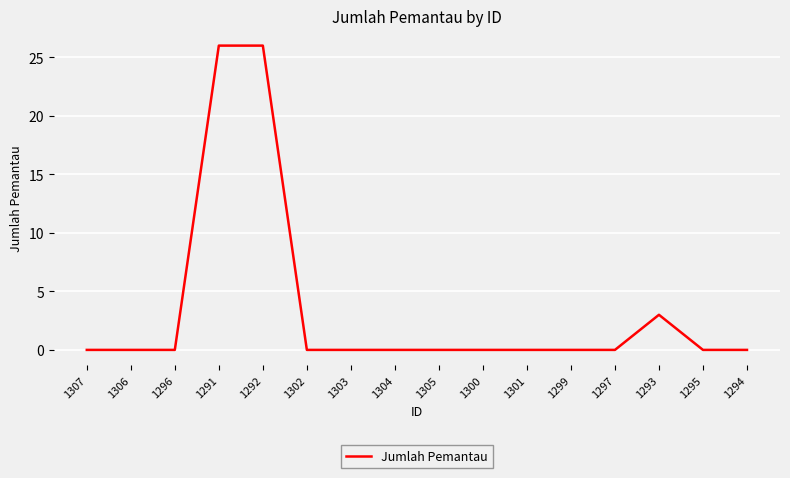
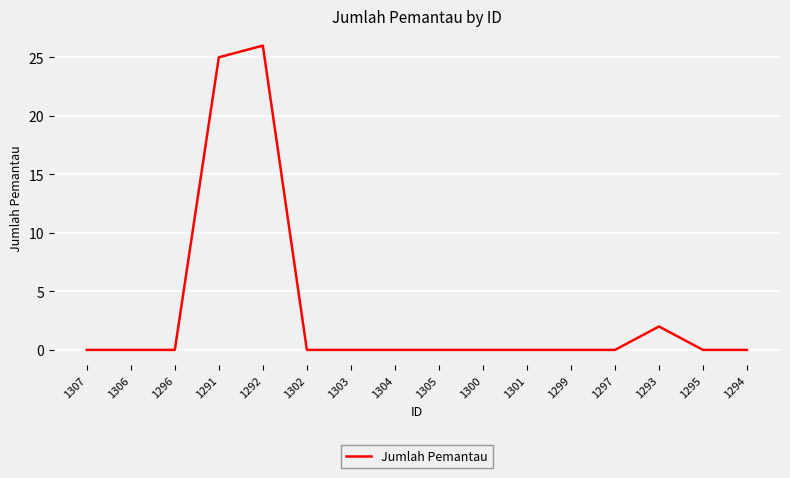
1291: 26 -> 25
1293: 3 -> 2
